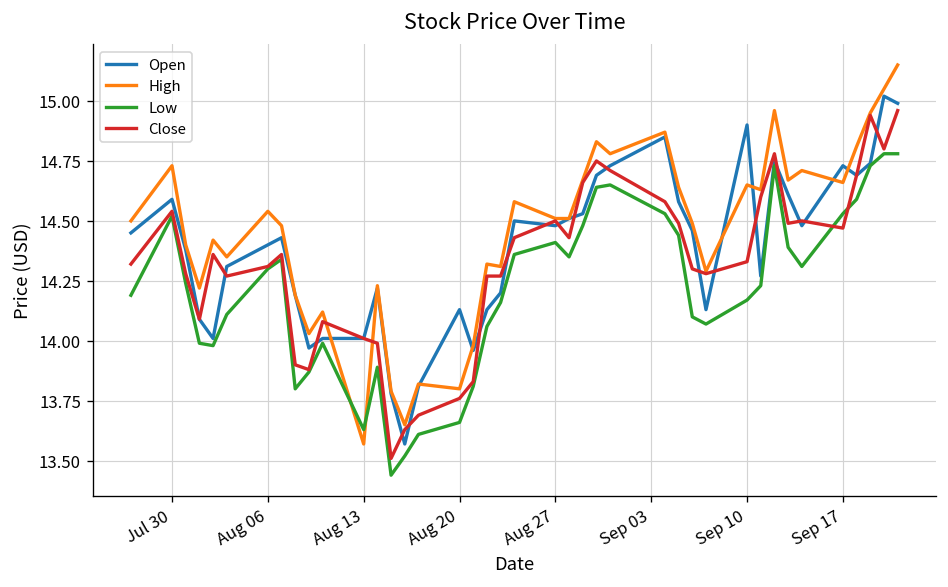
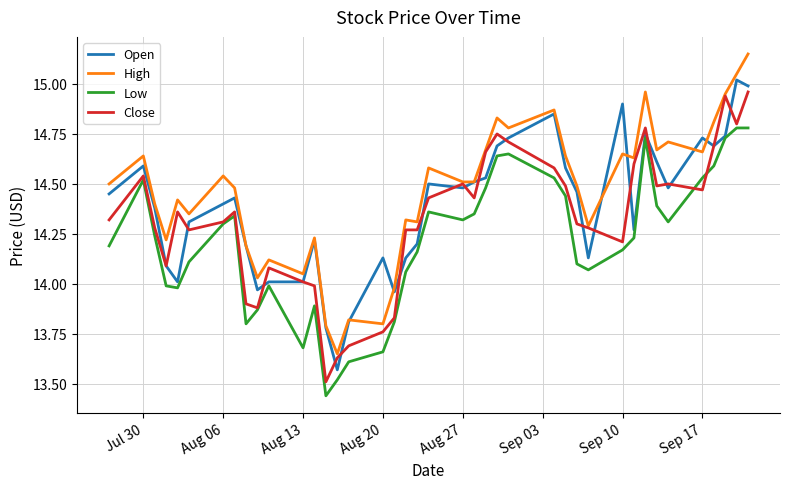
High, Jul 30: 14.73 -> 14.64
High, Aug 13: 13.57 -> 14.05
Low, Aug 13: 13.63 -> 13.68
Low, Aug 27: 14.41 -> 14.32
Close, Sep 10: 14.33 -> 14.21
